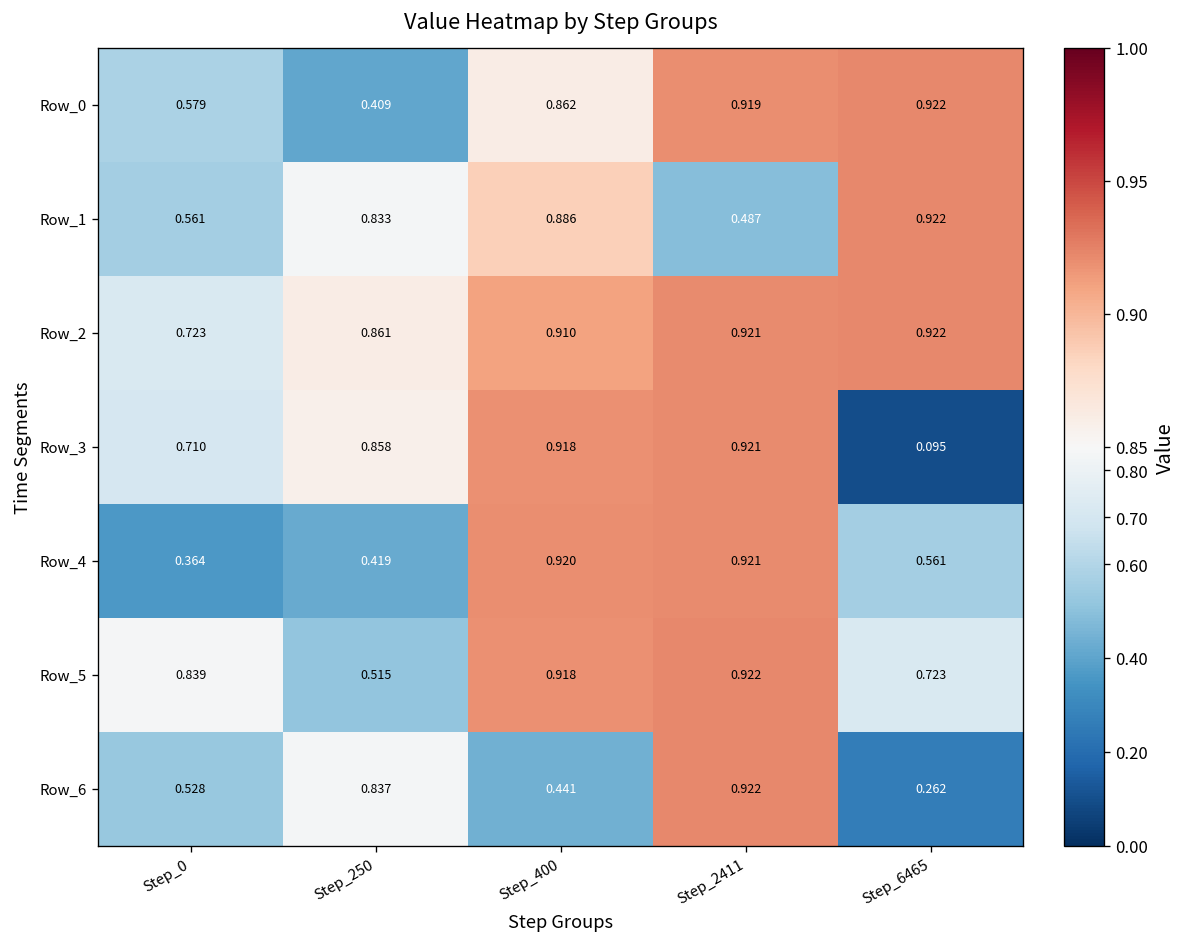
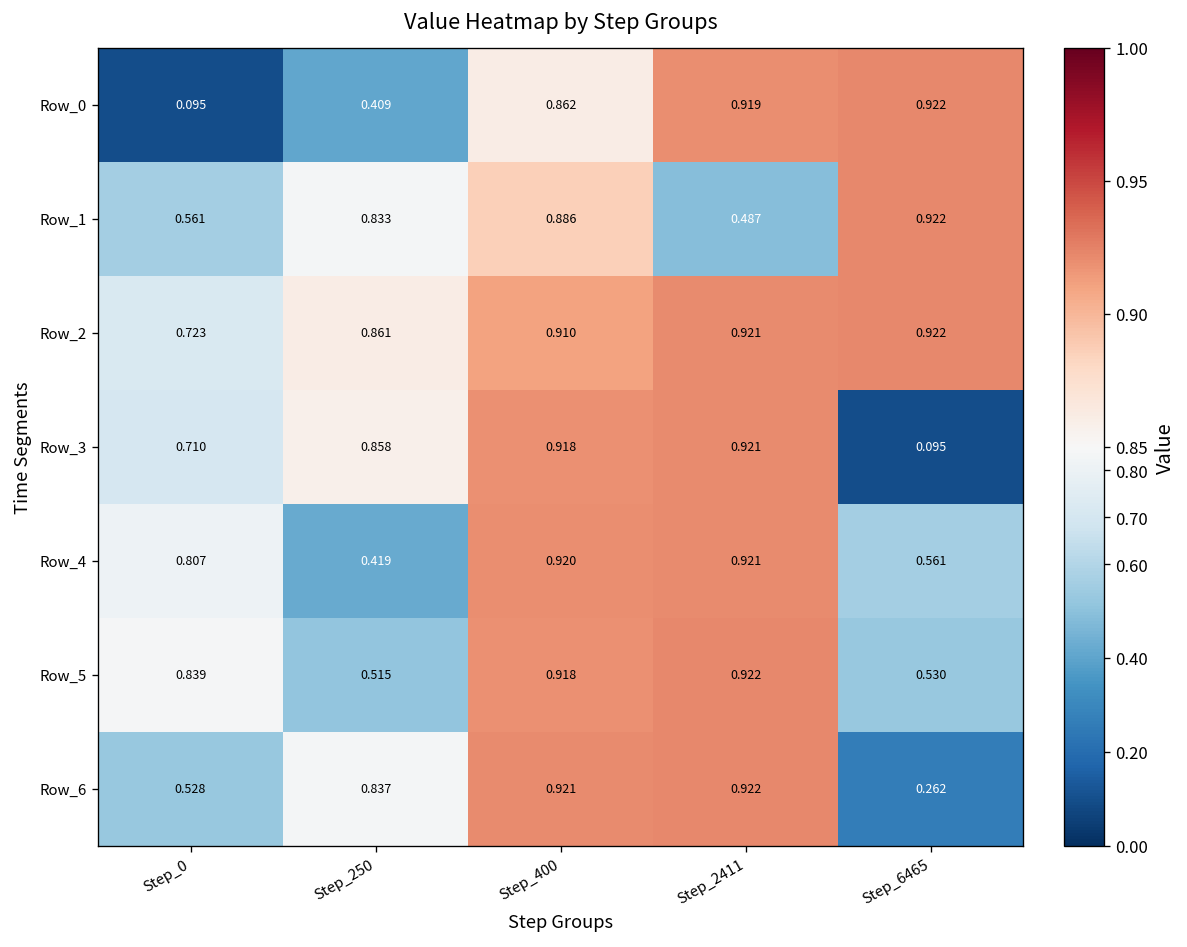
Row_0, Step_0: 0.579 -> 0.095
Row_4, Step_0: 0.364 -> 0.807
Row_5, Step_6465: 0.723 -> 0.530
Row_6, Step_400: 0.441 -> 0.921
